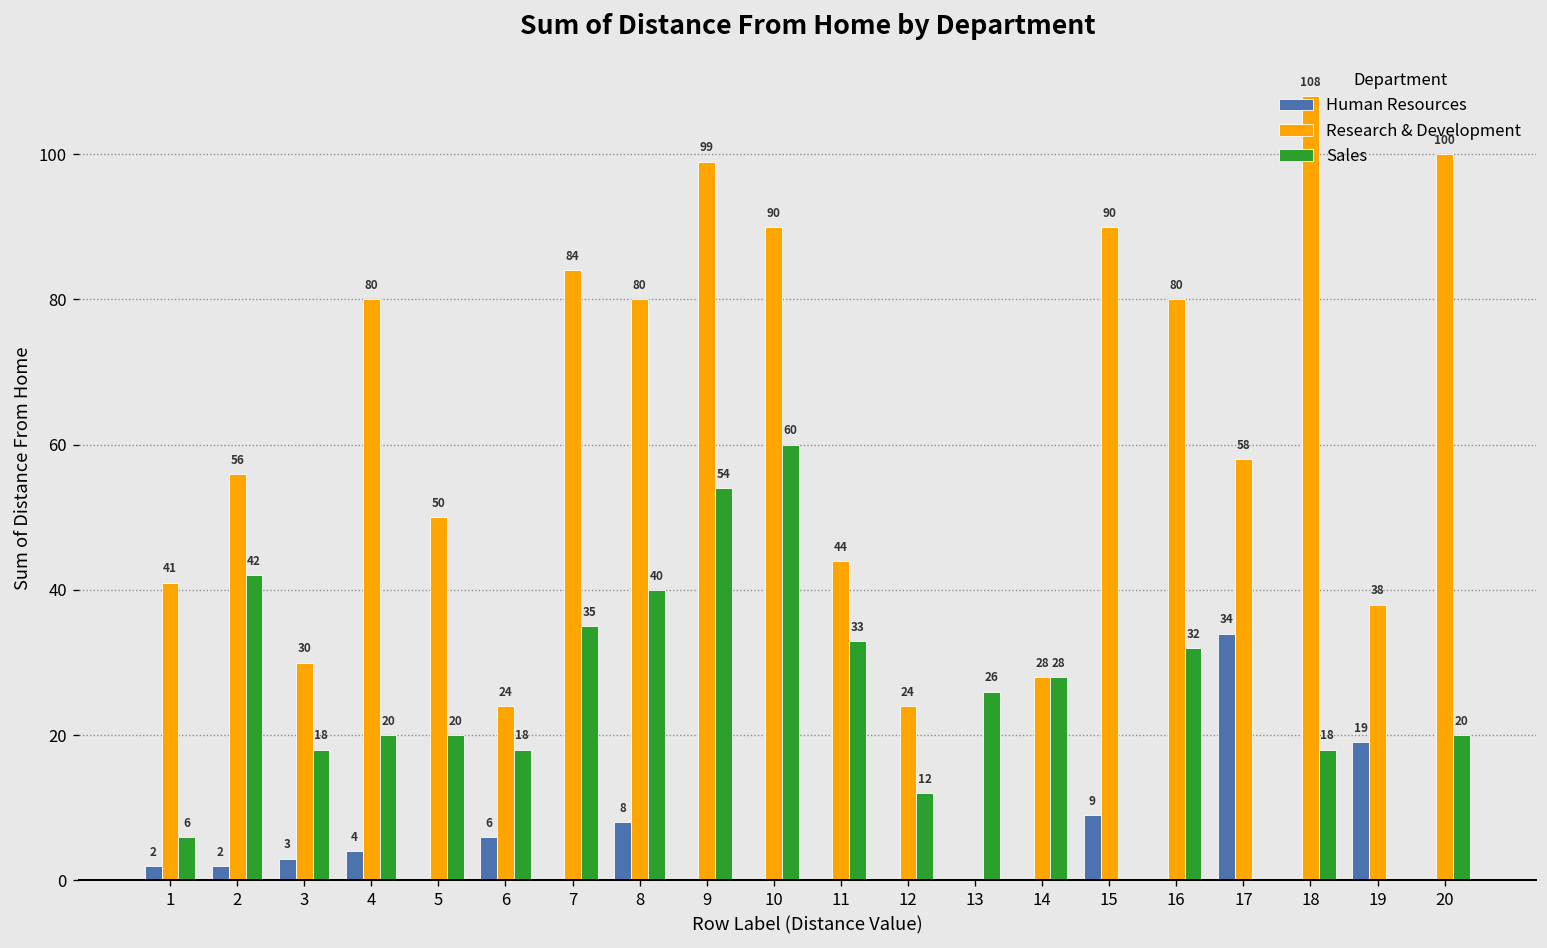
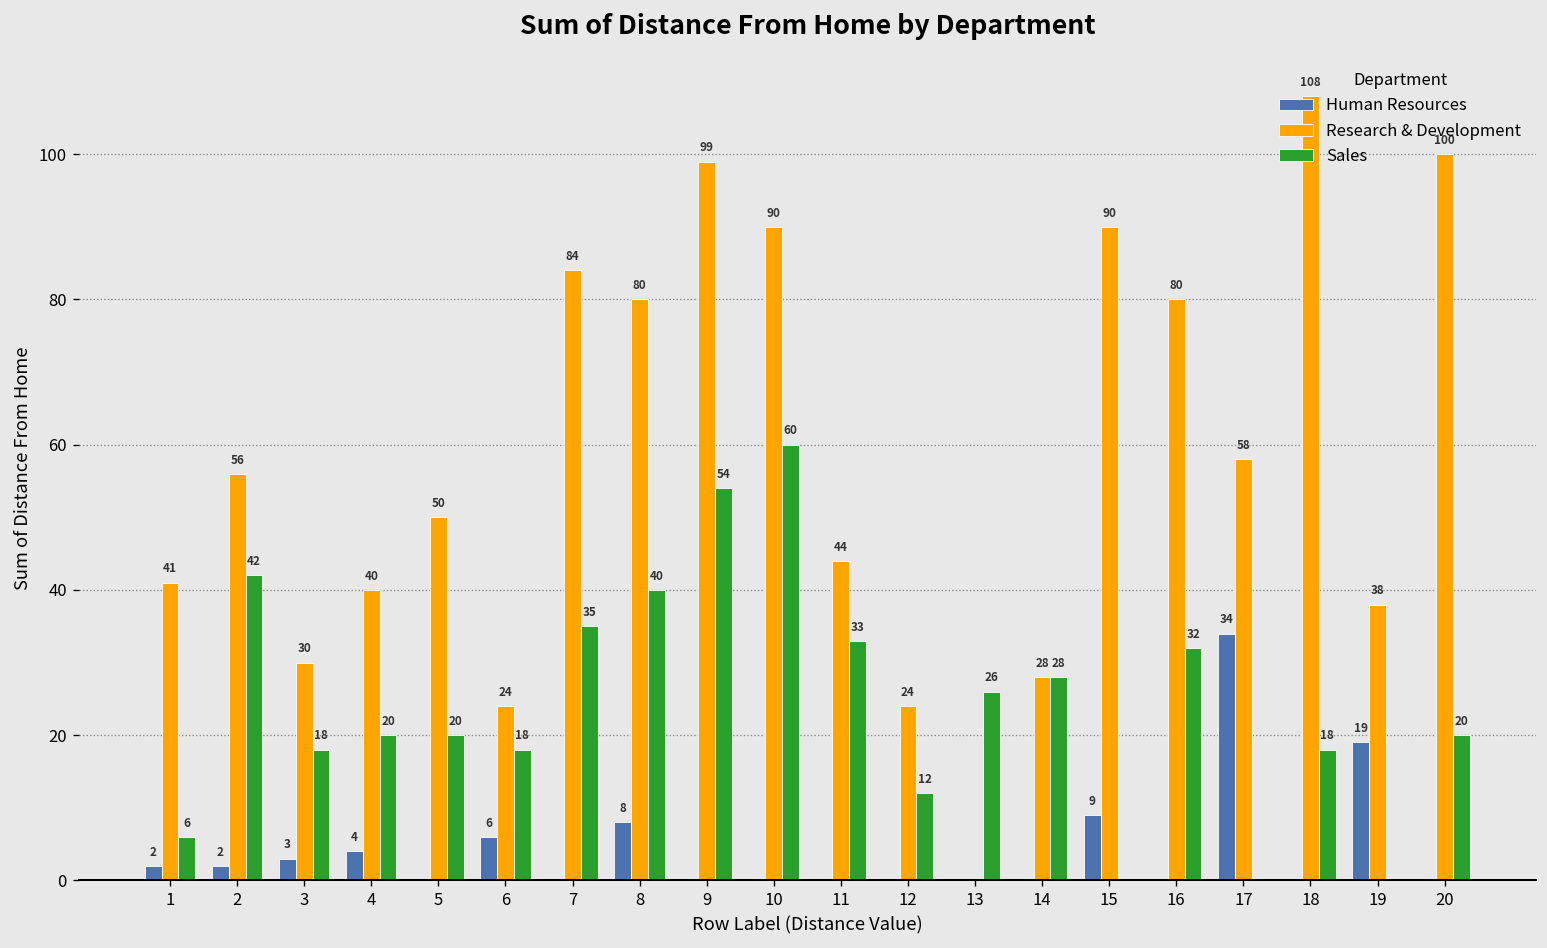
Research & Development, 4: 80 -> 40
